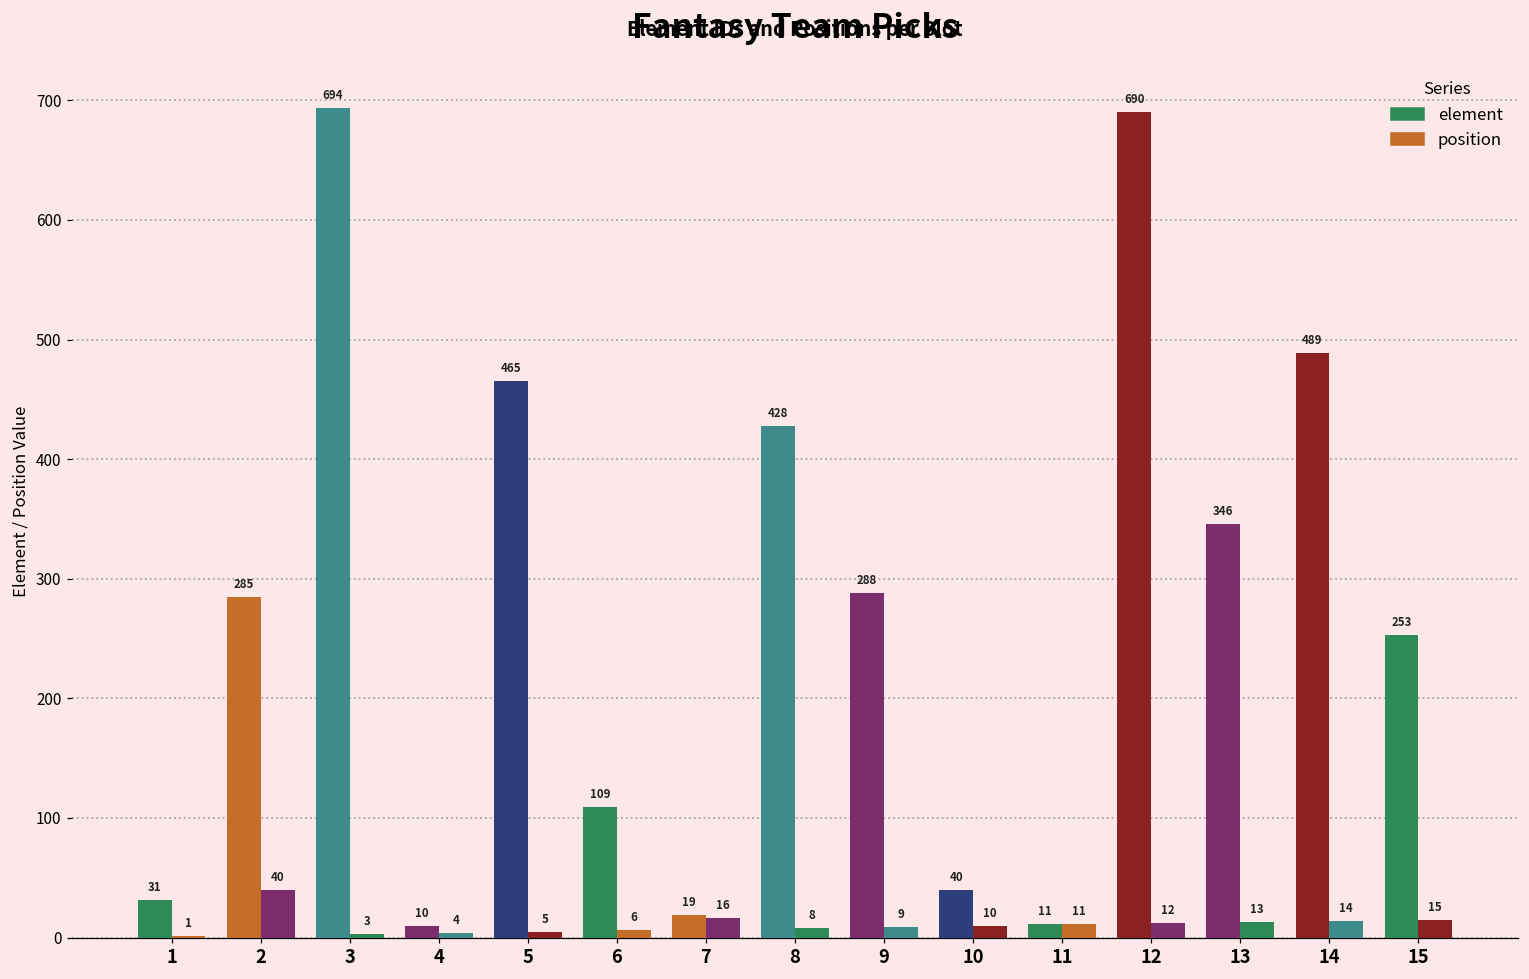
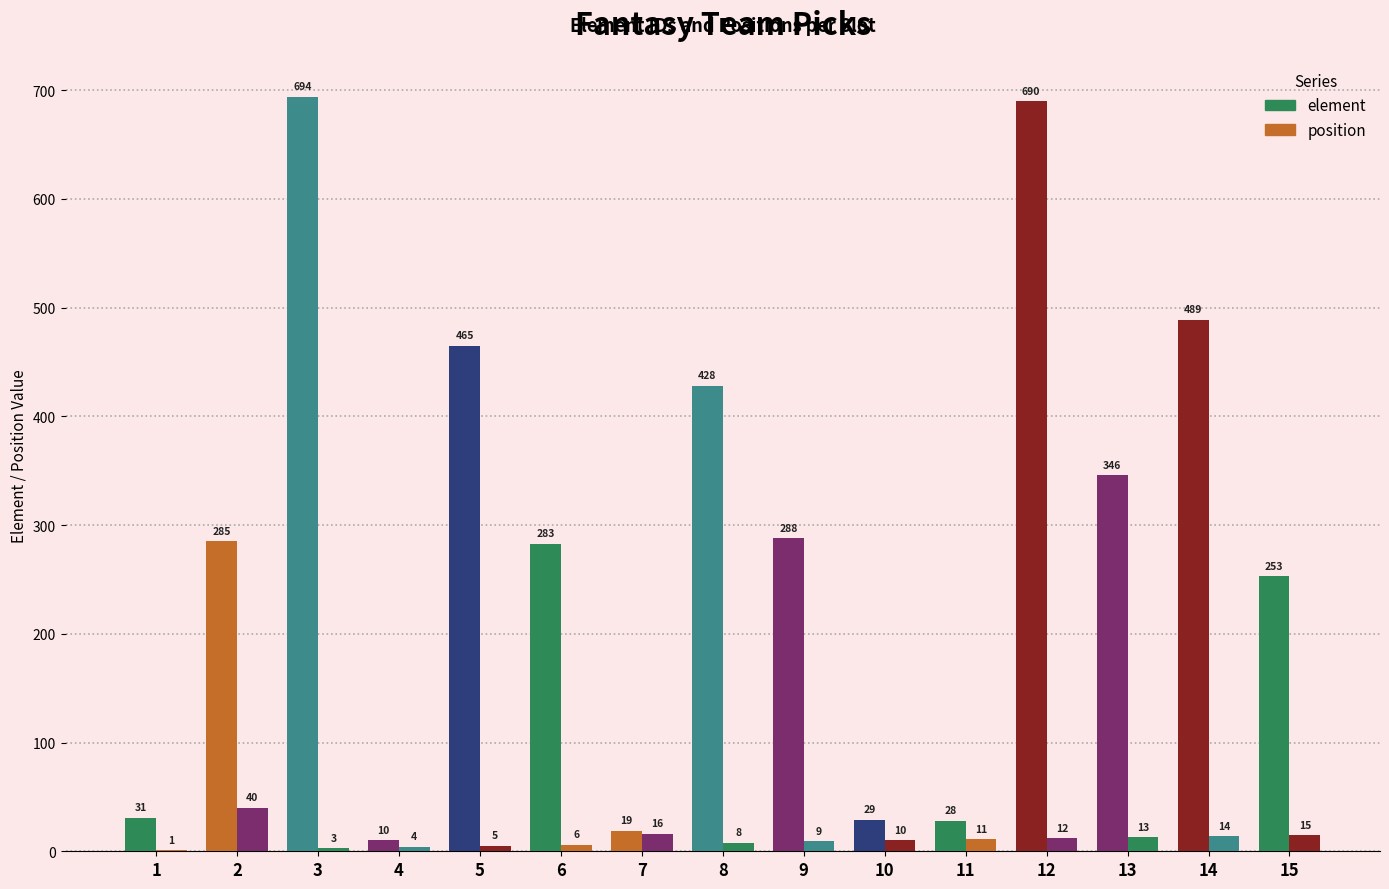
element, 6: 109 -> 283
element, 10: 40 -> 29
element, 11: 11 -> 28
